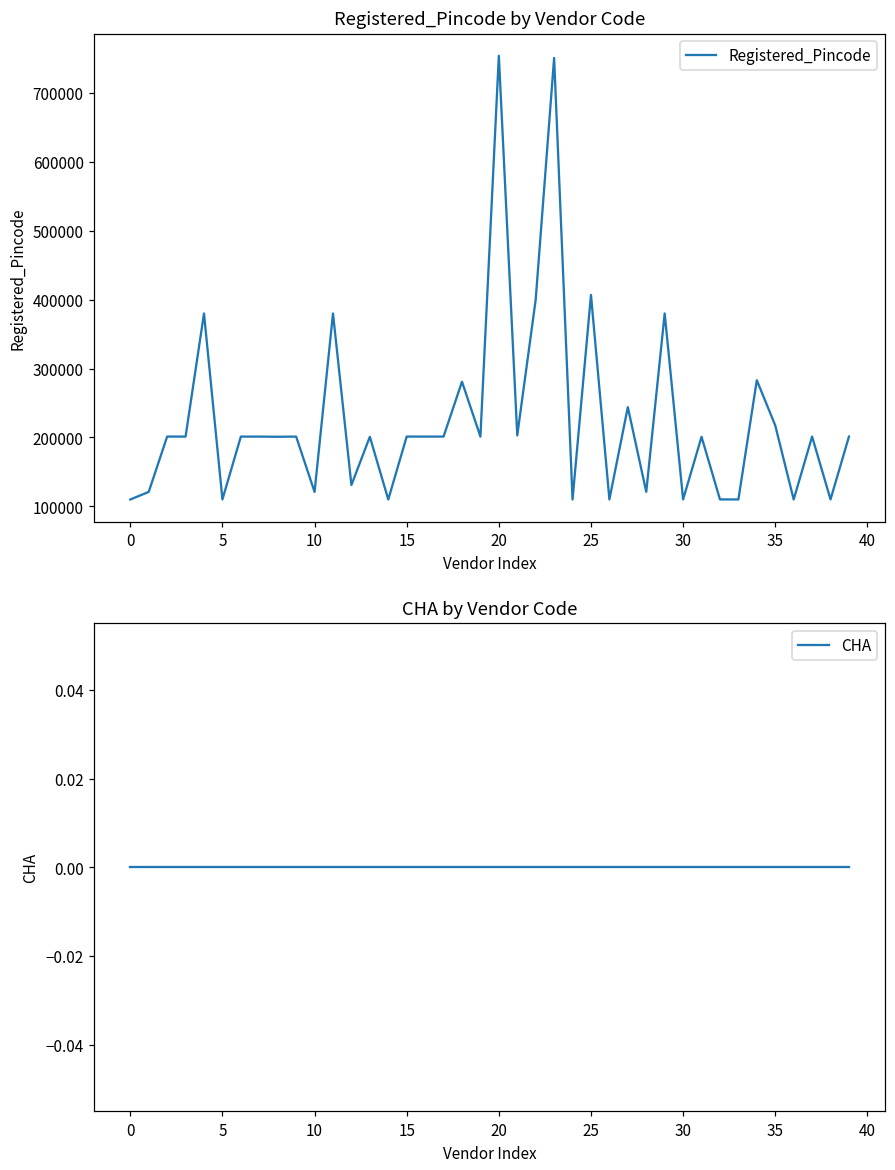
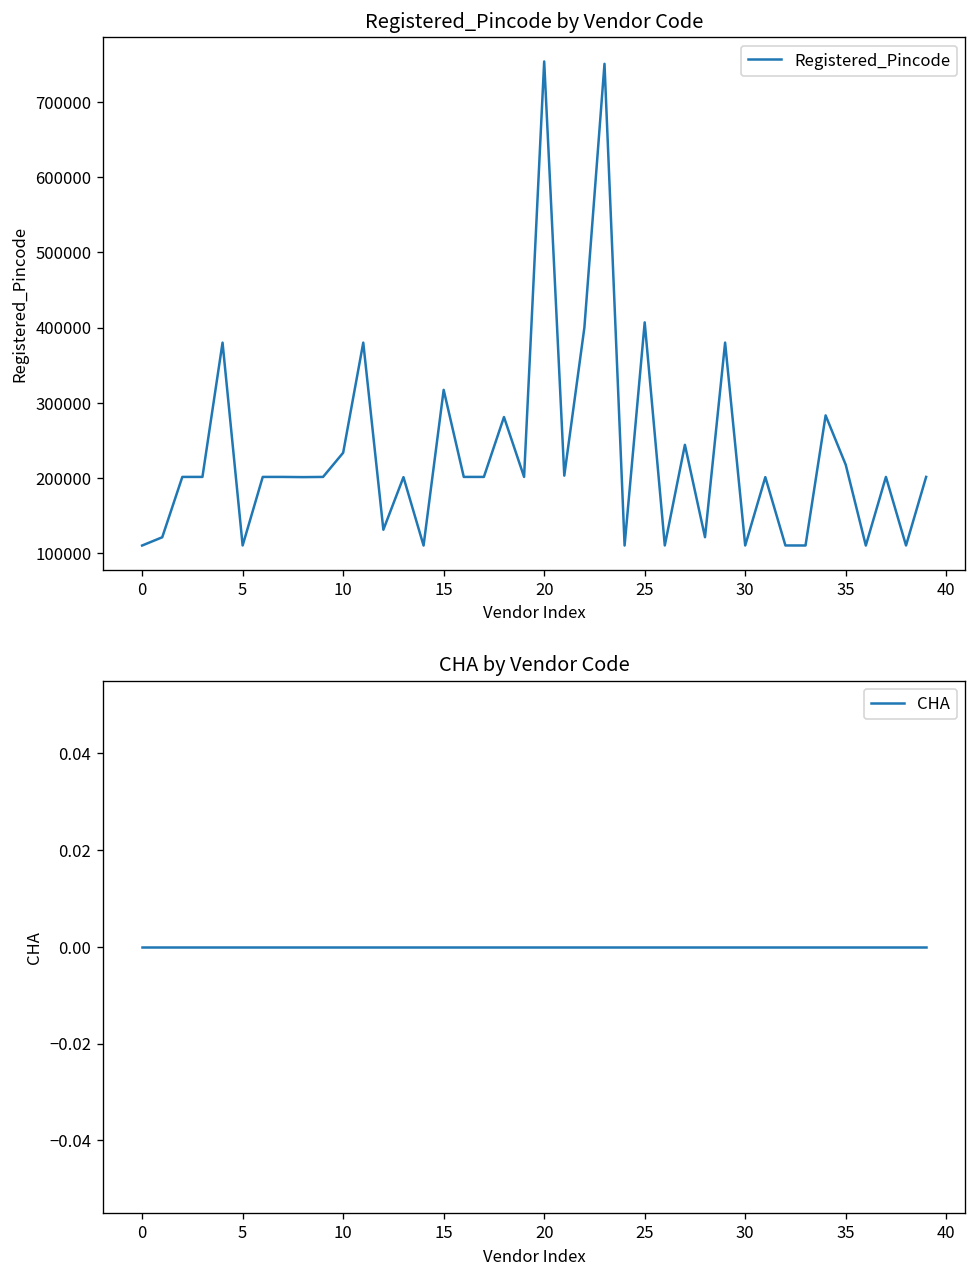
Registered_Pincode by Vendor Code, 10: 120000 -> 230000
Registered_Pincode by Vendor Code, 15: 200000 -> 320000
